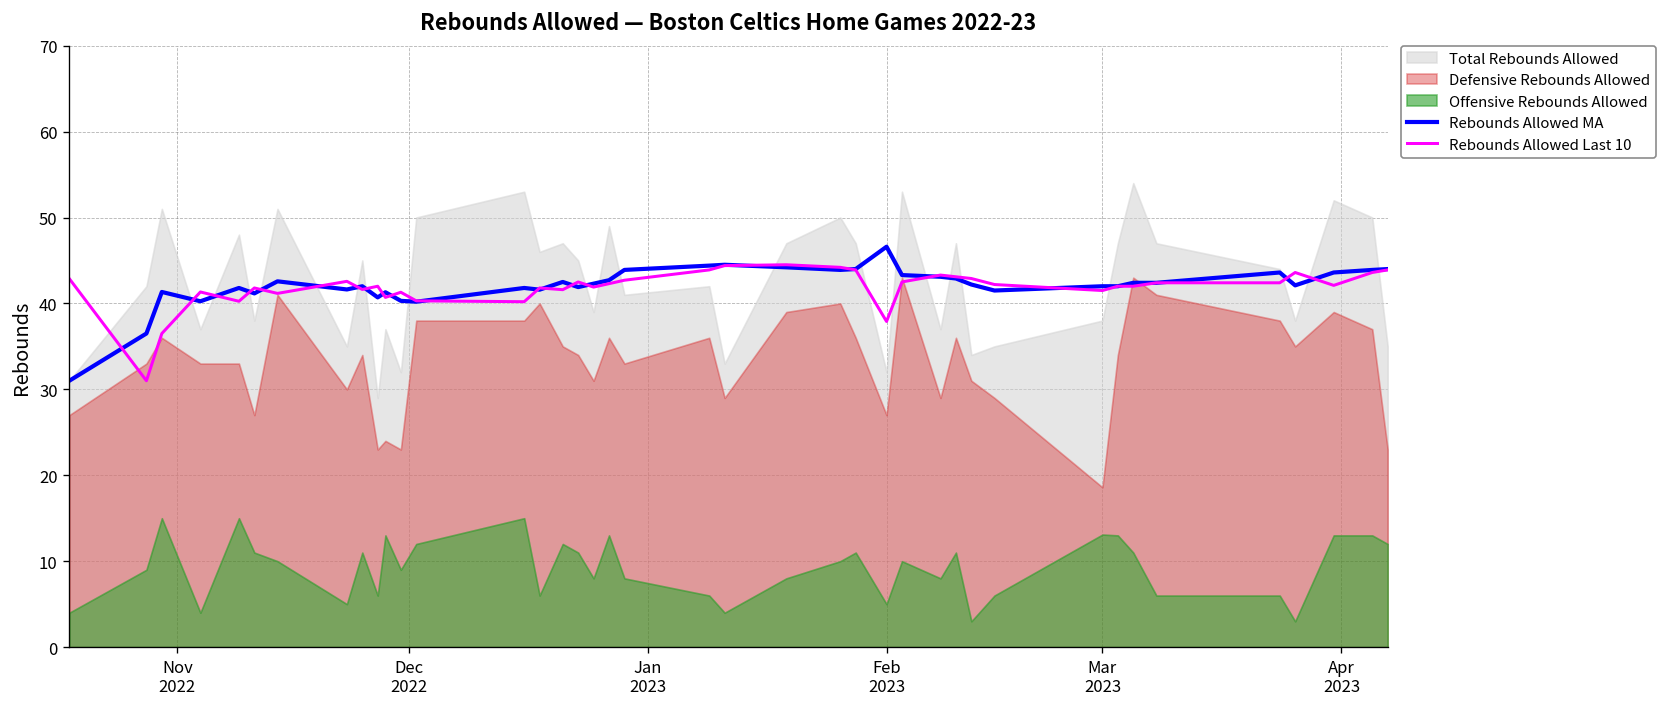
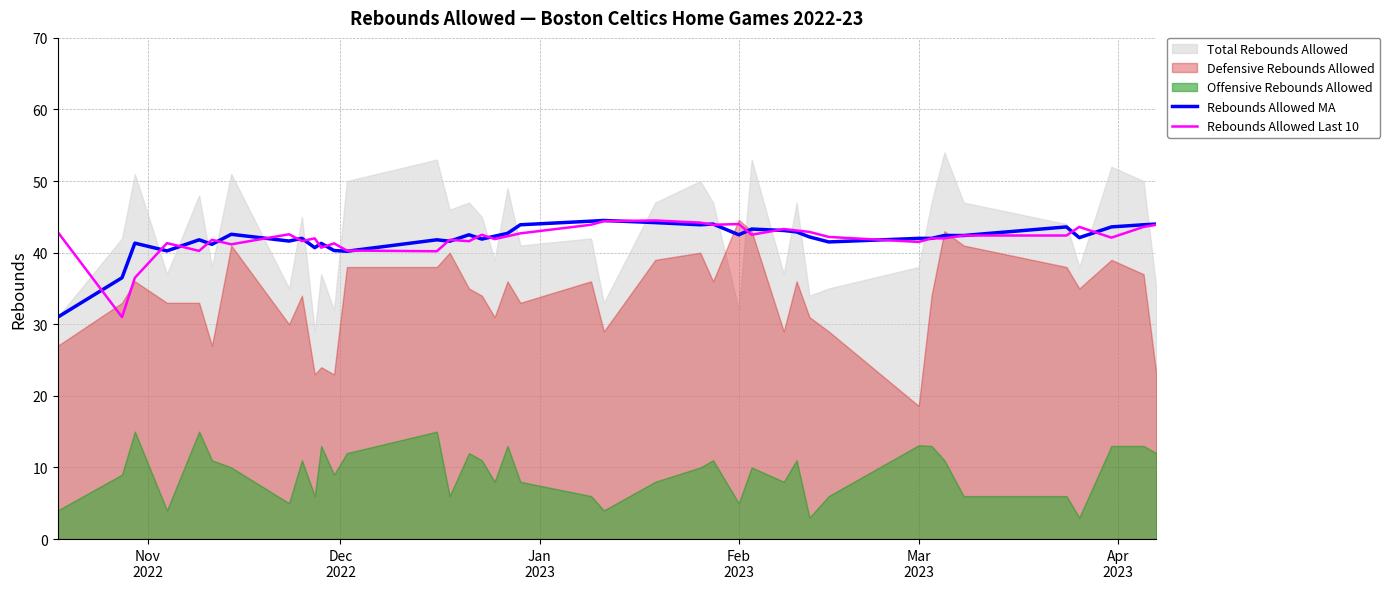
Rebounds Allowed MA, Feb 2023: 47 -> 43
Rebounds Allowed Last 10, Feb 2023: 38 -> 44
Defensive Rebounds Allowed, Feb 2023: 27 -> 45
